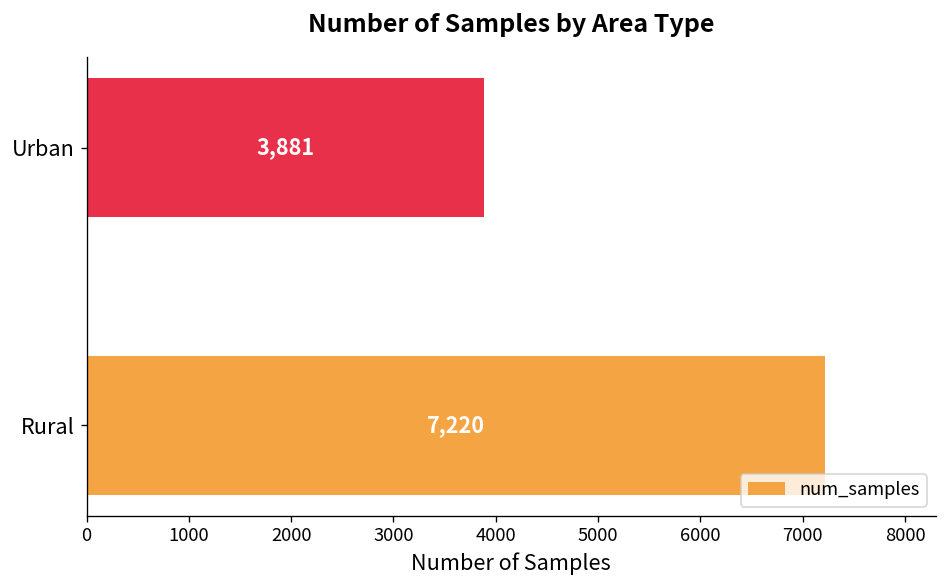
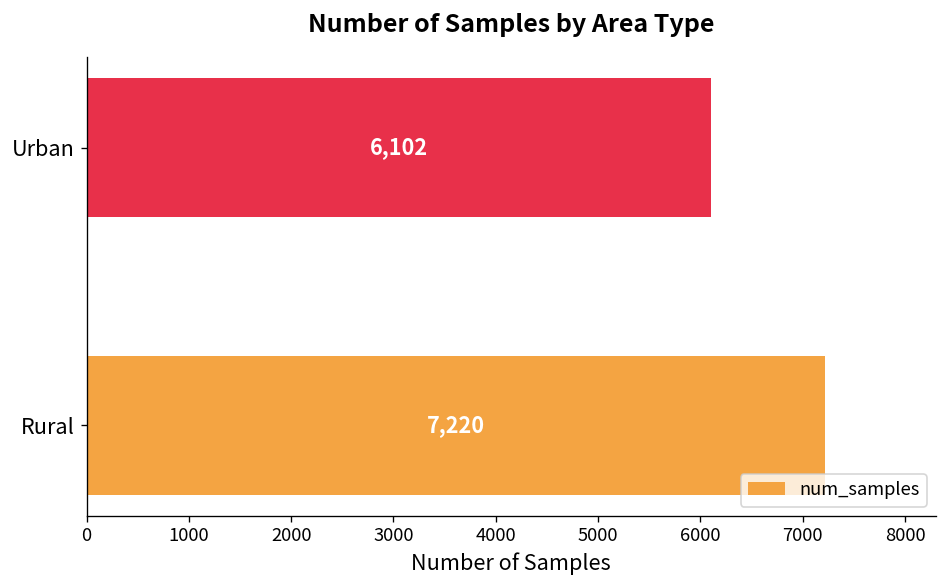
Urban: 3,881 -> 6,102
